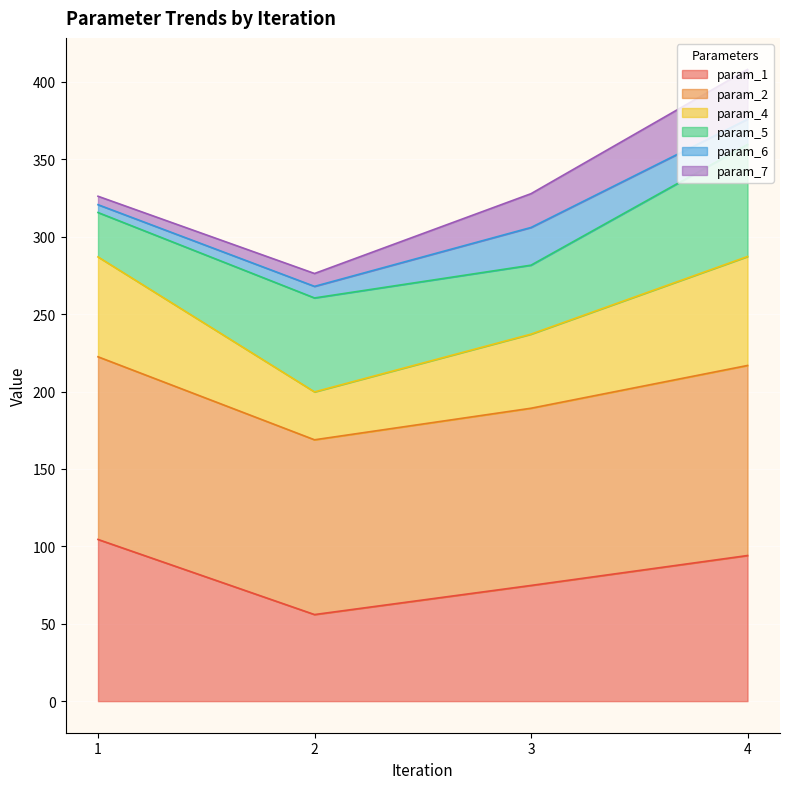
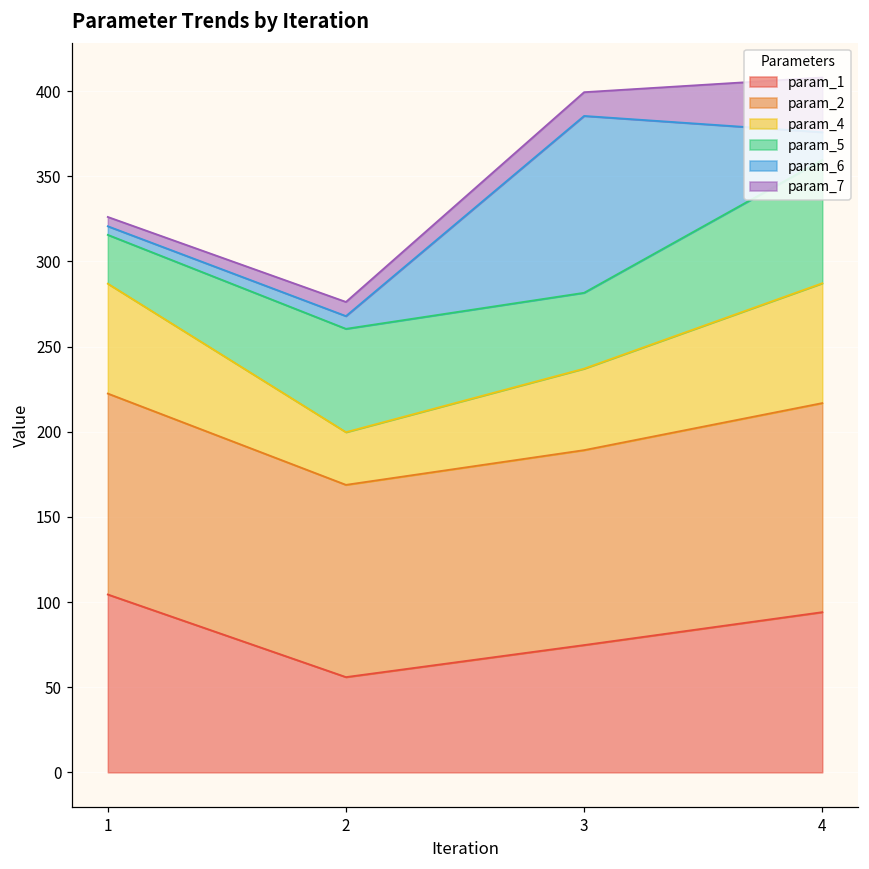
param_6, 3: 24 -> 104
param_7, 3: 22 -> 14
